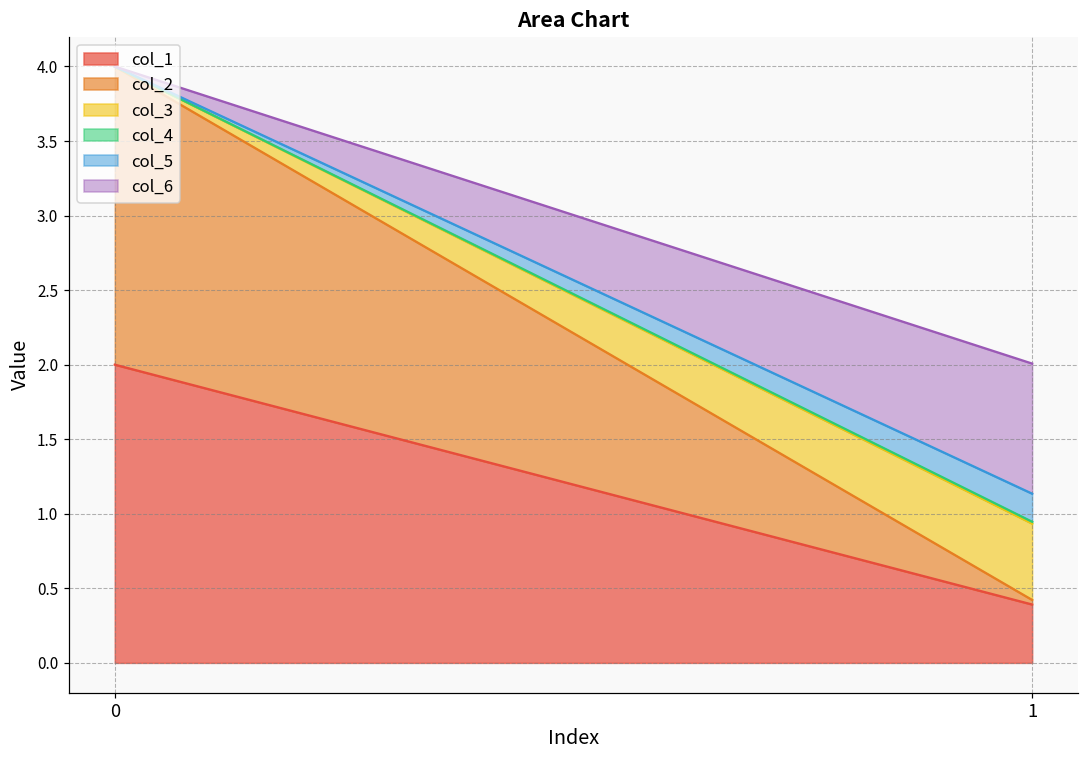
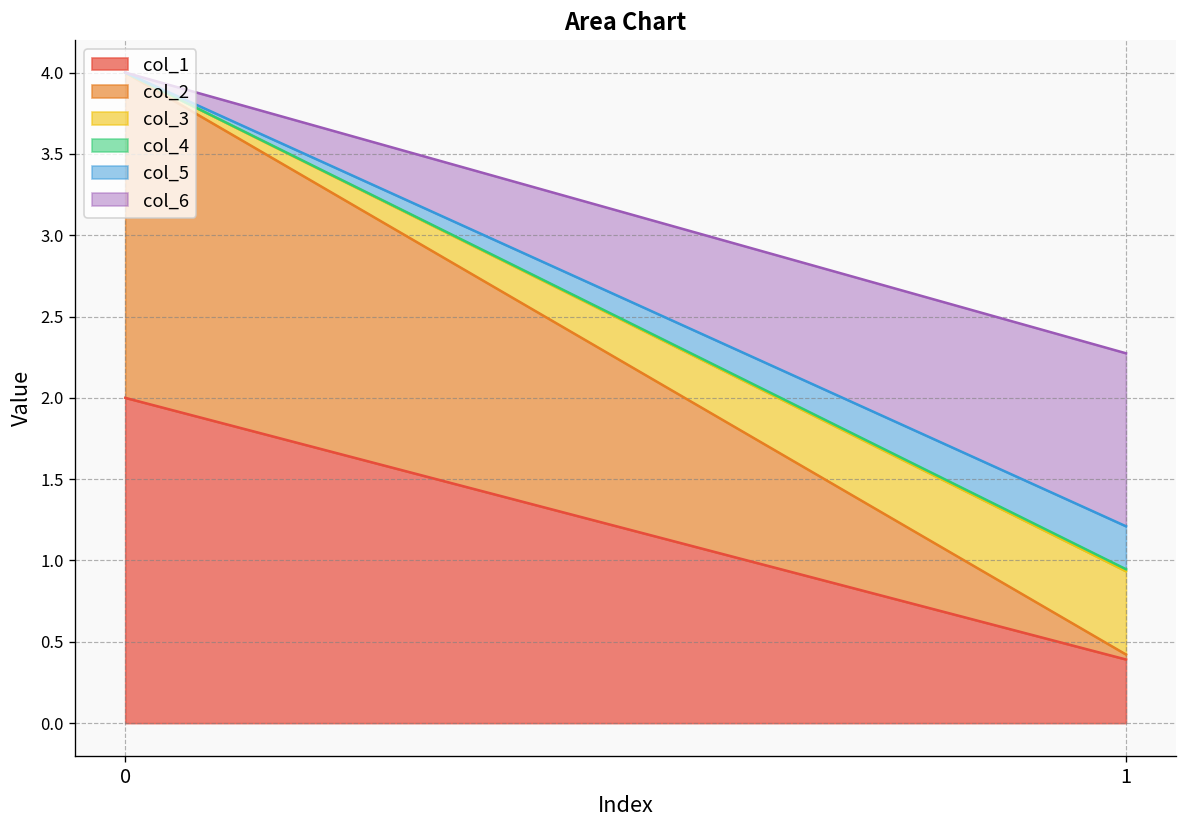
col_5, 1: 0.19 -> 0.26
col_6, 1: 0.87 -> 1.06
